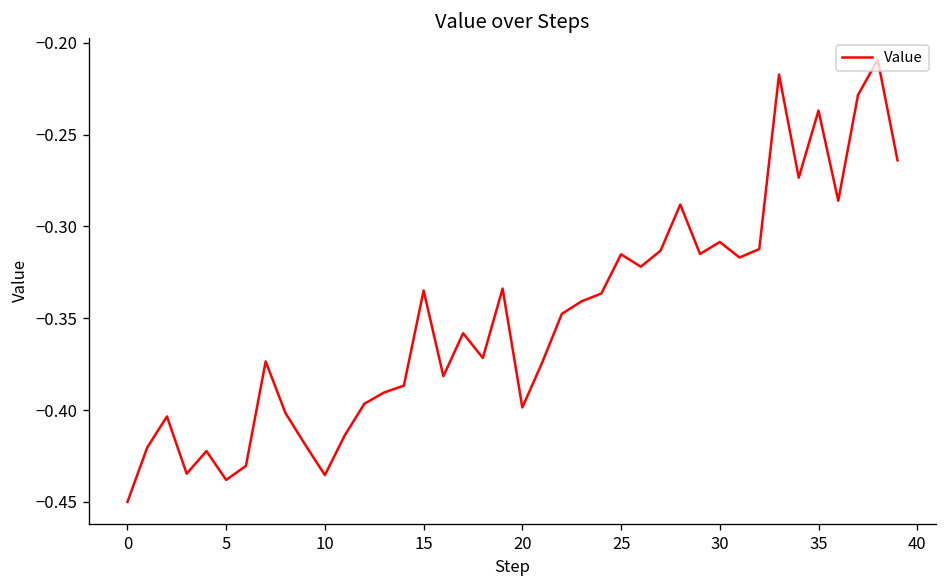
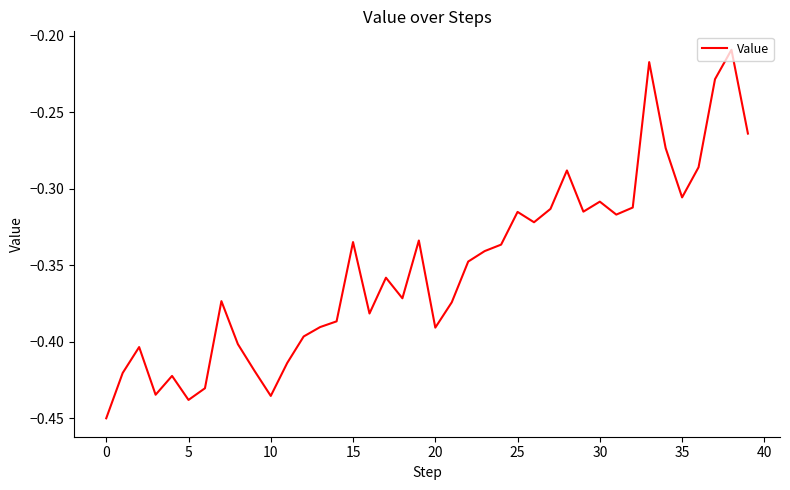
20: -0.399 -> -0.391
35: -0.237 -> -0.306
